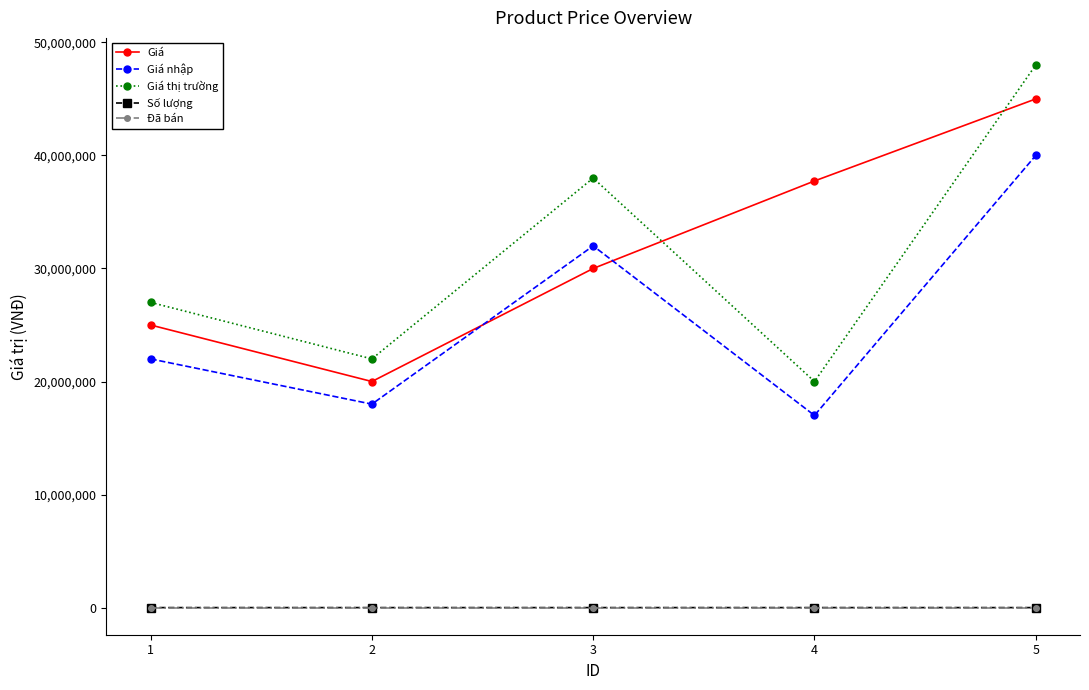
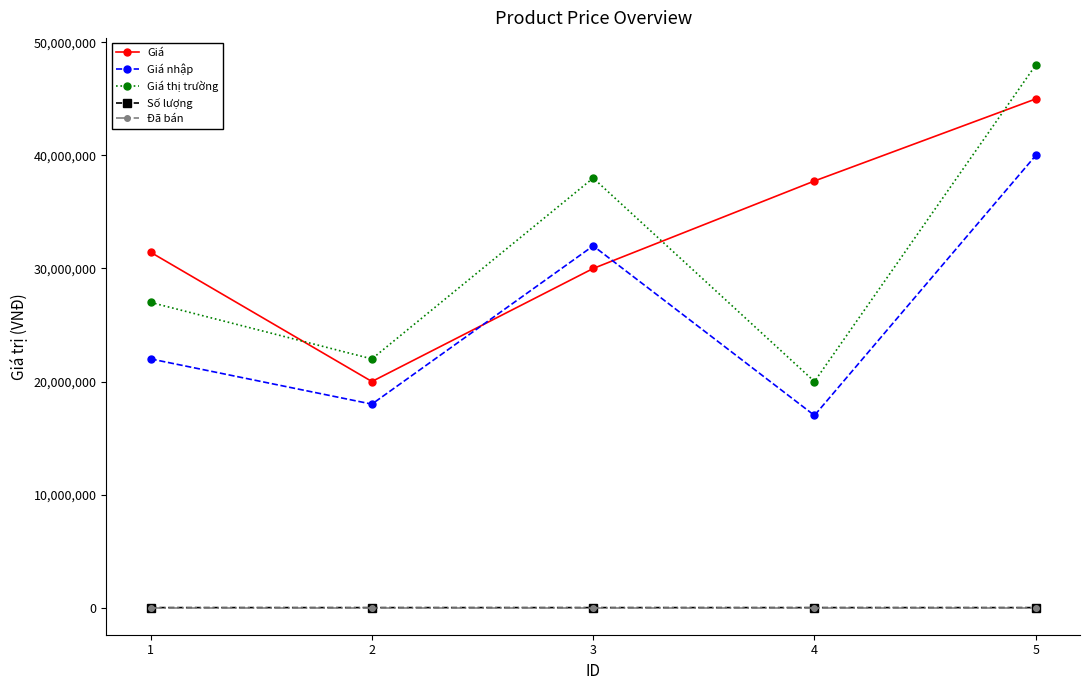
Giá, 1: 25,000,000 -> 31,400,000
